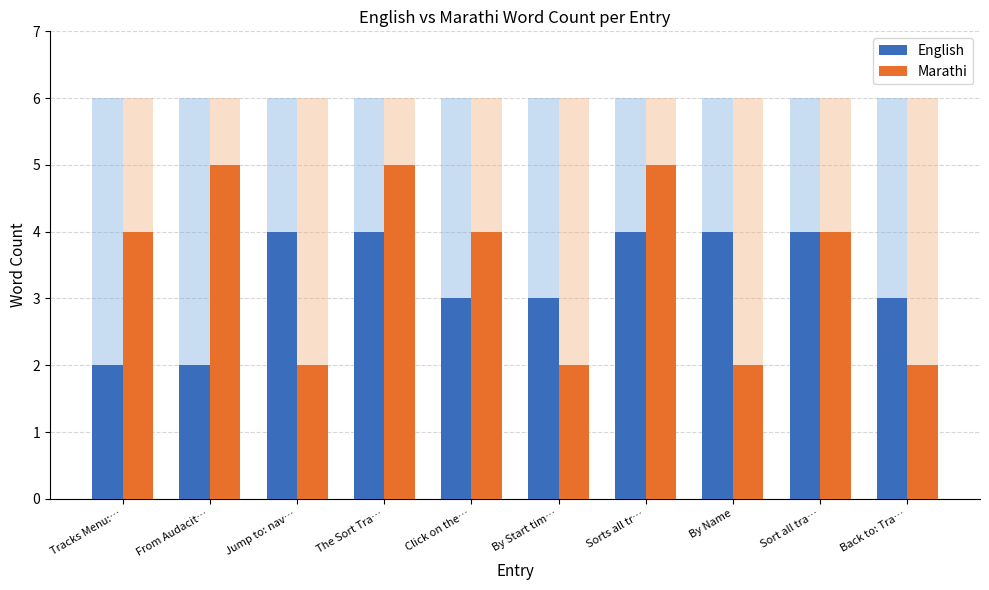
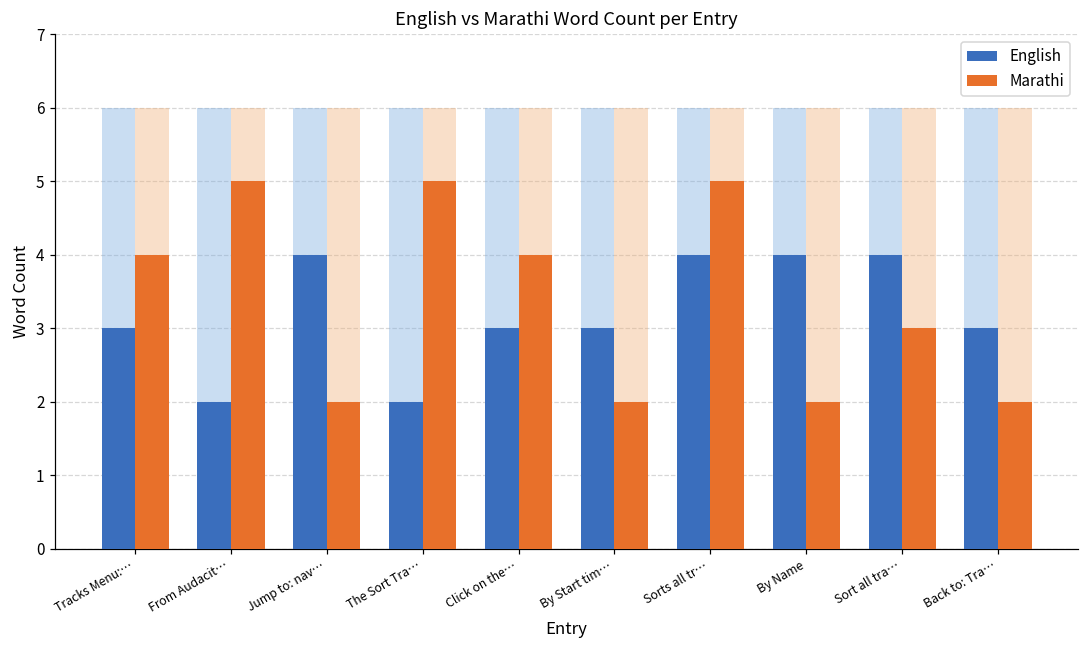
English, Tracks Menu:…: 2 -> 3
English, The Sort Tra…: 4 -> 2
Marathi, Sort all tra…: 4 -> 3
